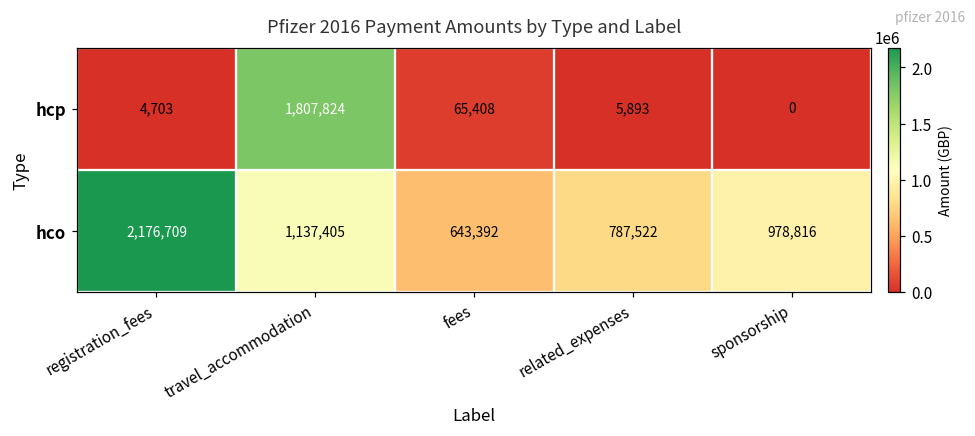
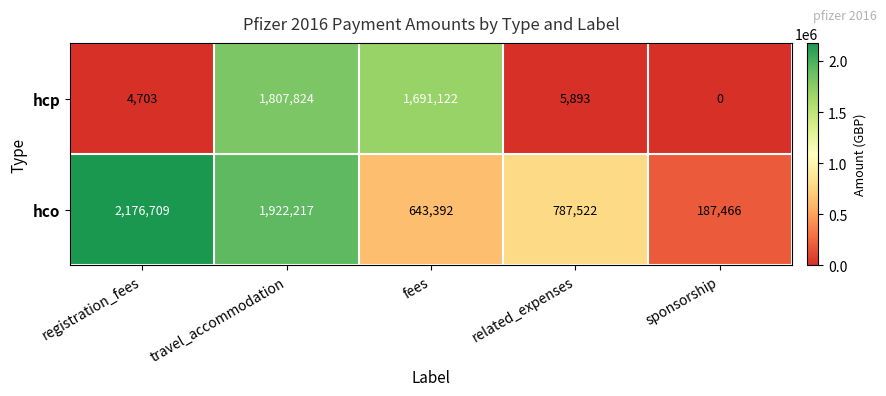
hcp, fees: 65,408 -> 1,691,122
hco, travel_accommodation: 1,137,405 -> 1,922,217
hco, sponsorship: 978,816 -> 187,466
